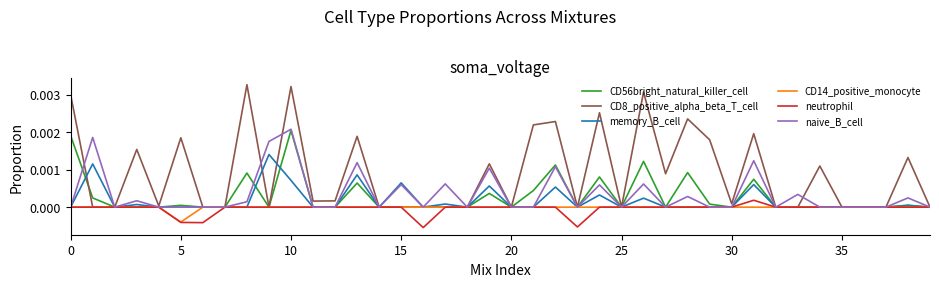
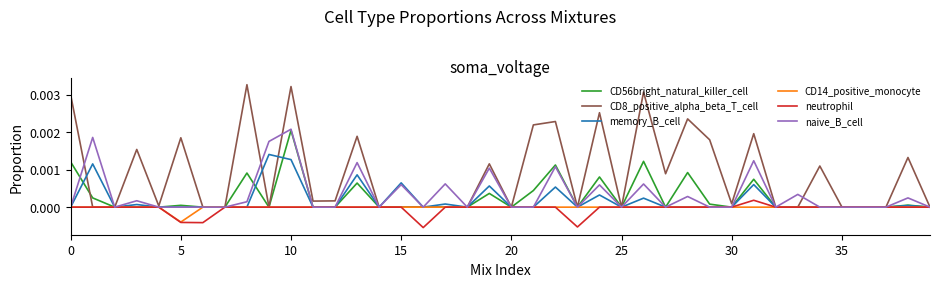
CD56bright_natural_killer_cell, 0: 0.0019 -> 0.0012
memory_B_cell, 10: 0.0007 -> 0.0013
